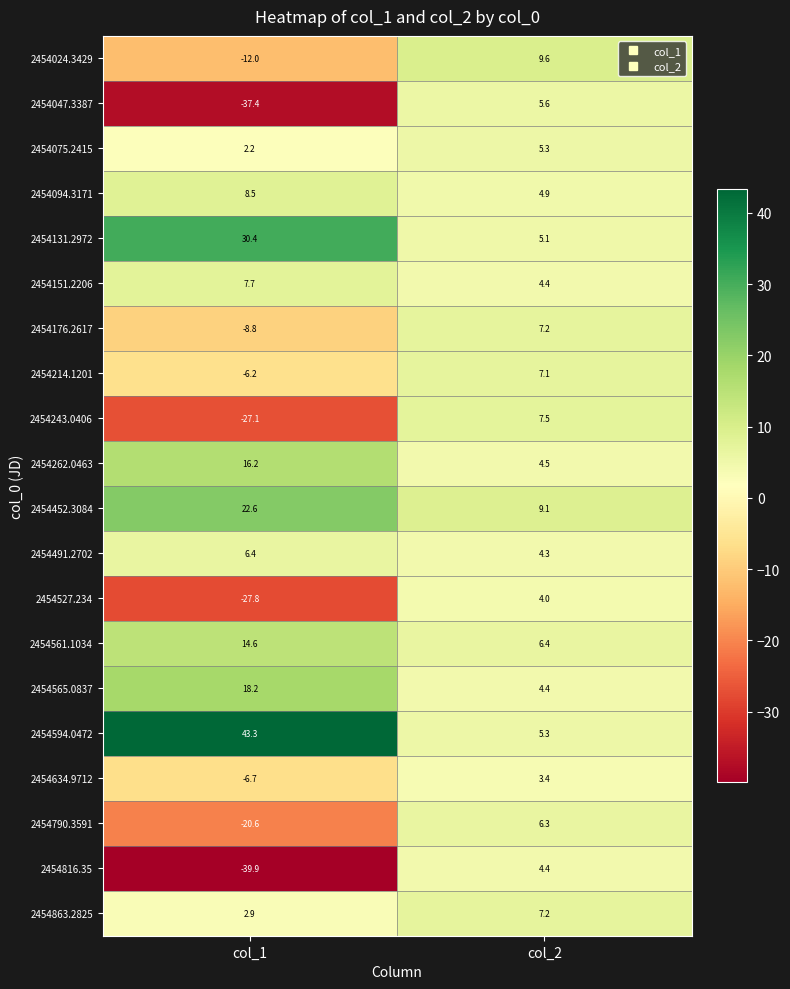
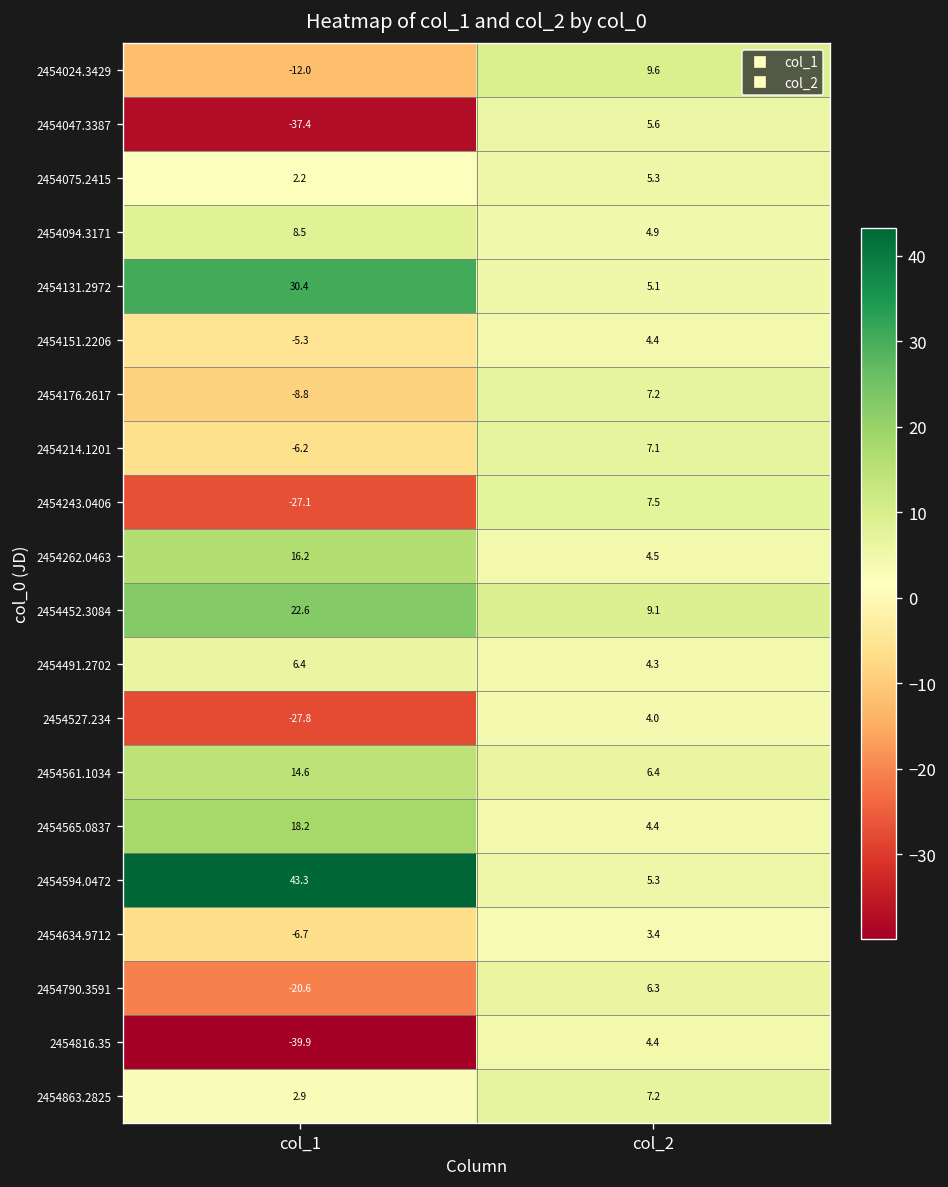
2454151.2206, col_1: 7.7 -> -5.3
